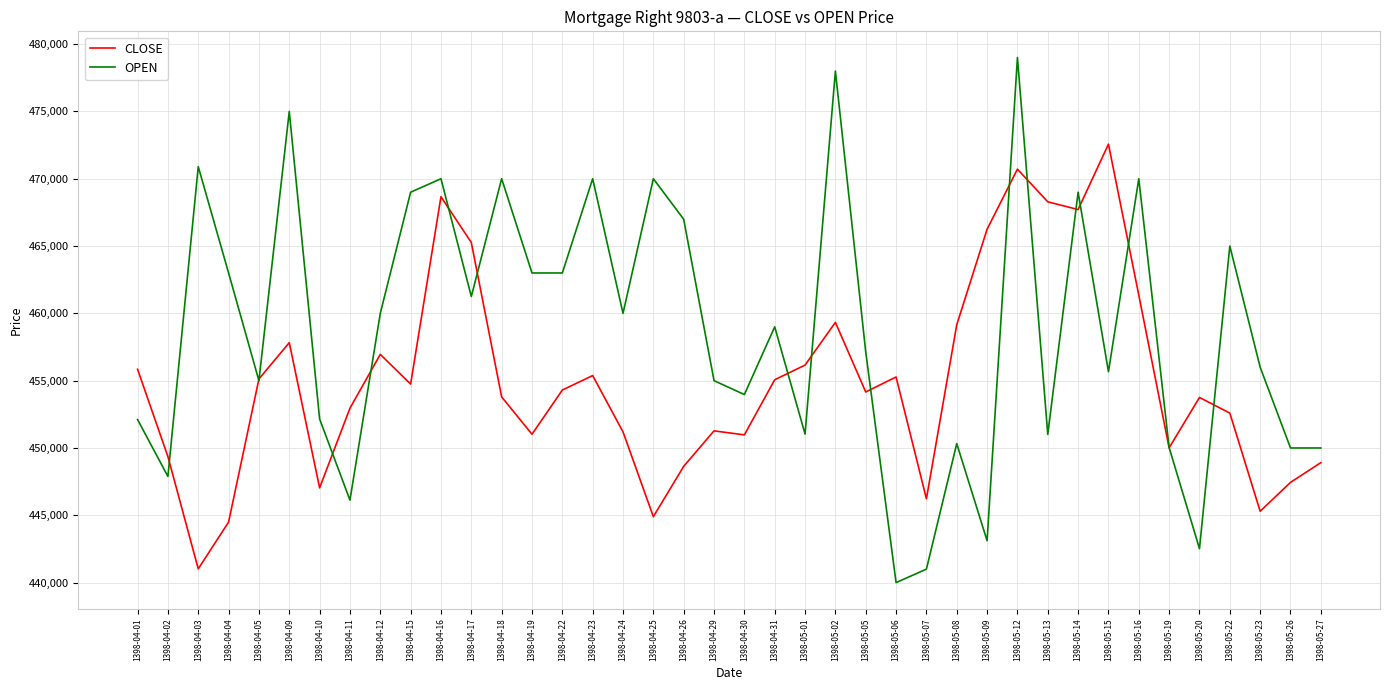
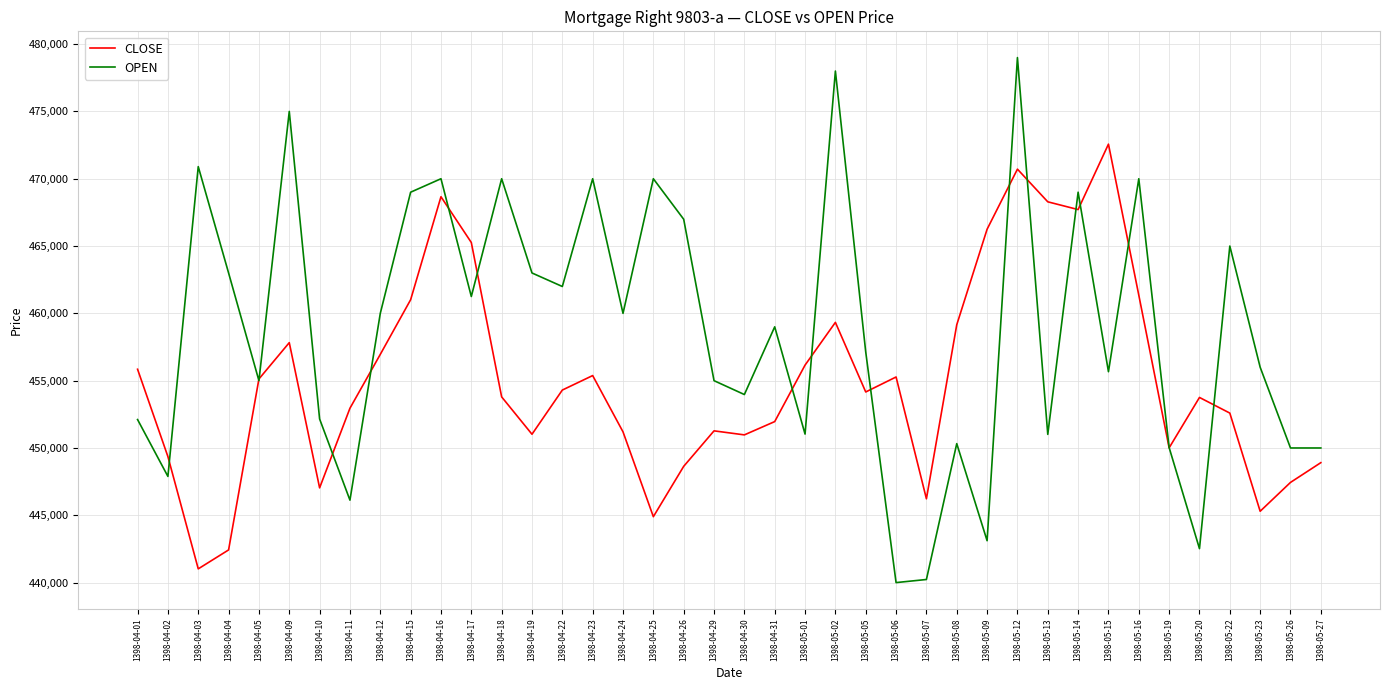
CLOSE, 1398-04-04: 444,500 -> 442,400
CLOSE, 1398-04-15: 454,700 -> 461,000
OPEN, 1398-04-22: 463,000 -> 462,000
CLOSE, 1398-04-31: 455,100 -> 452,000
OPEN, 1398-05-07: 441,000 -> 440,200
